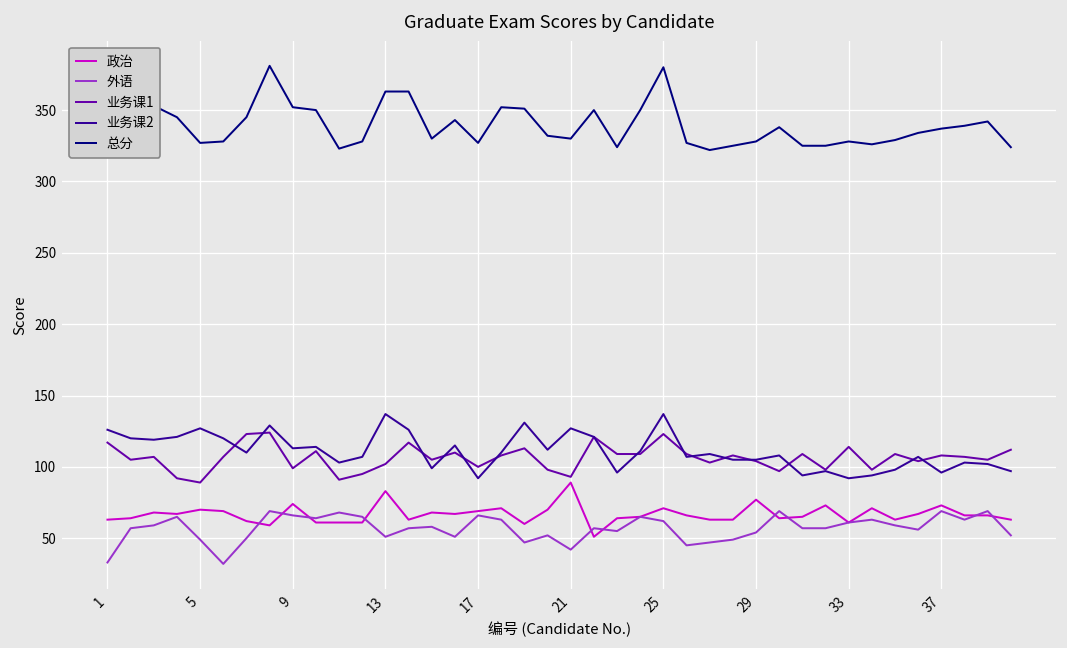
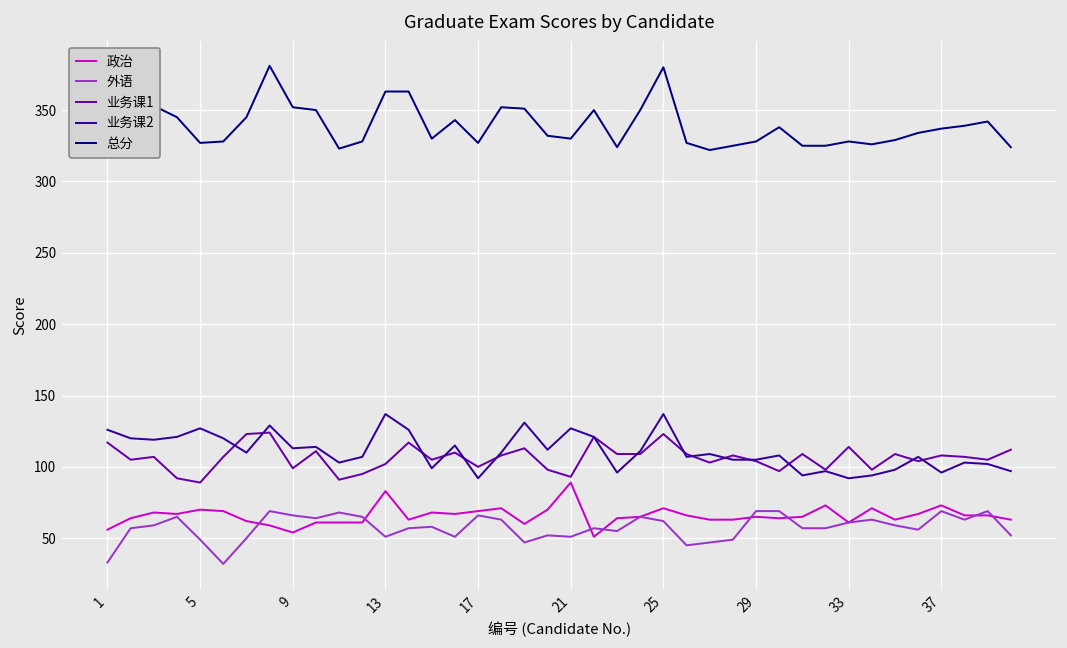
政治, 1: 63 -> 56
政治, 9: 74 -> 54
外语, 21: 42 -> 51
政治, 29: 77 -> 65
外语, 29: 54 -> 69
